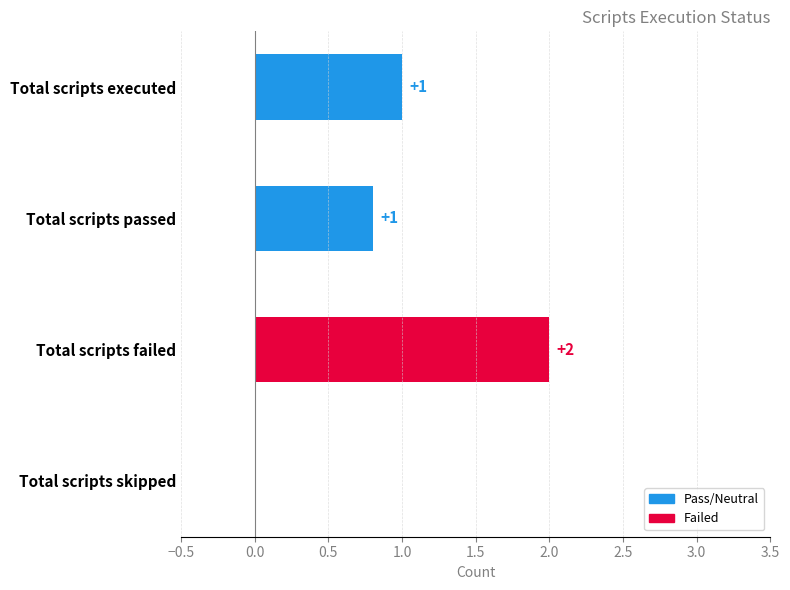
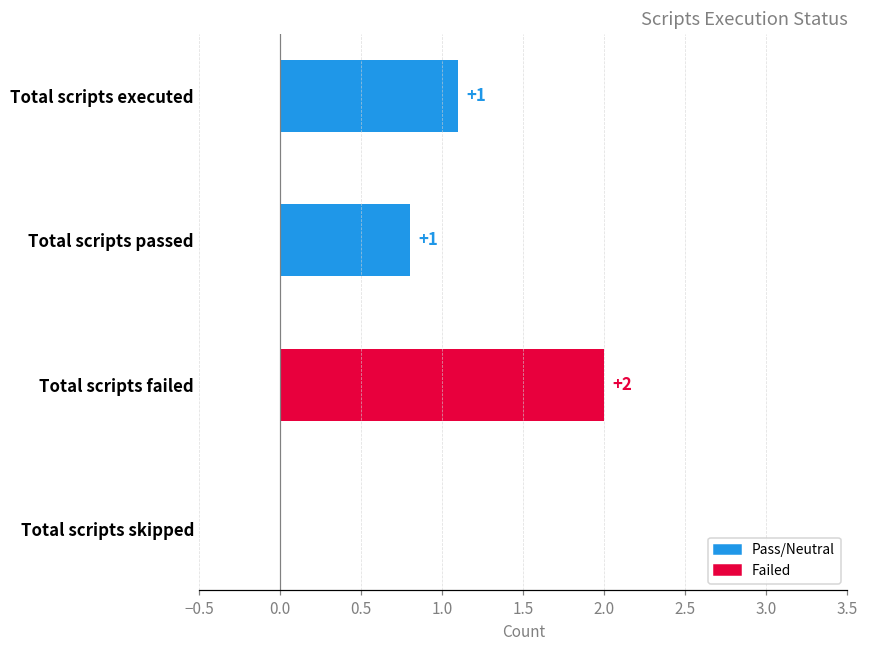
Total scripts executed: 1.0 -> 1.1
